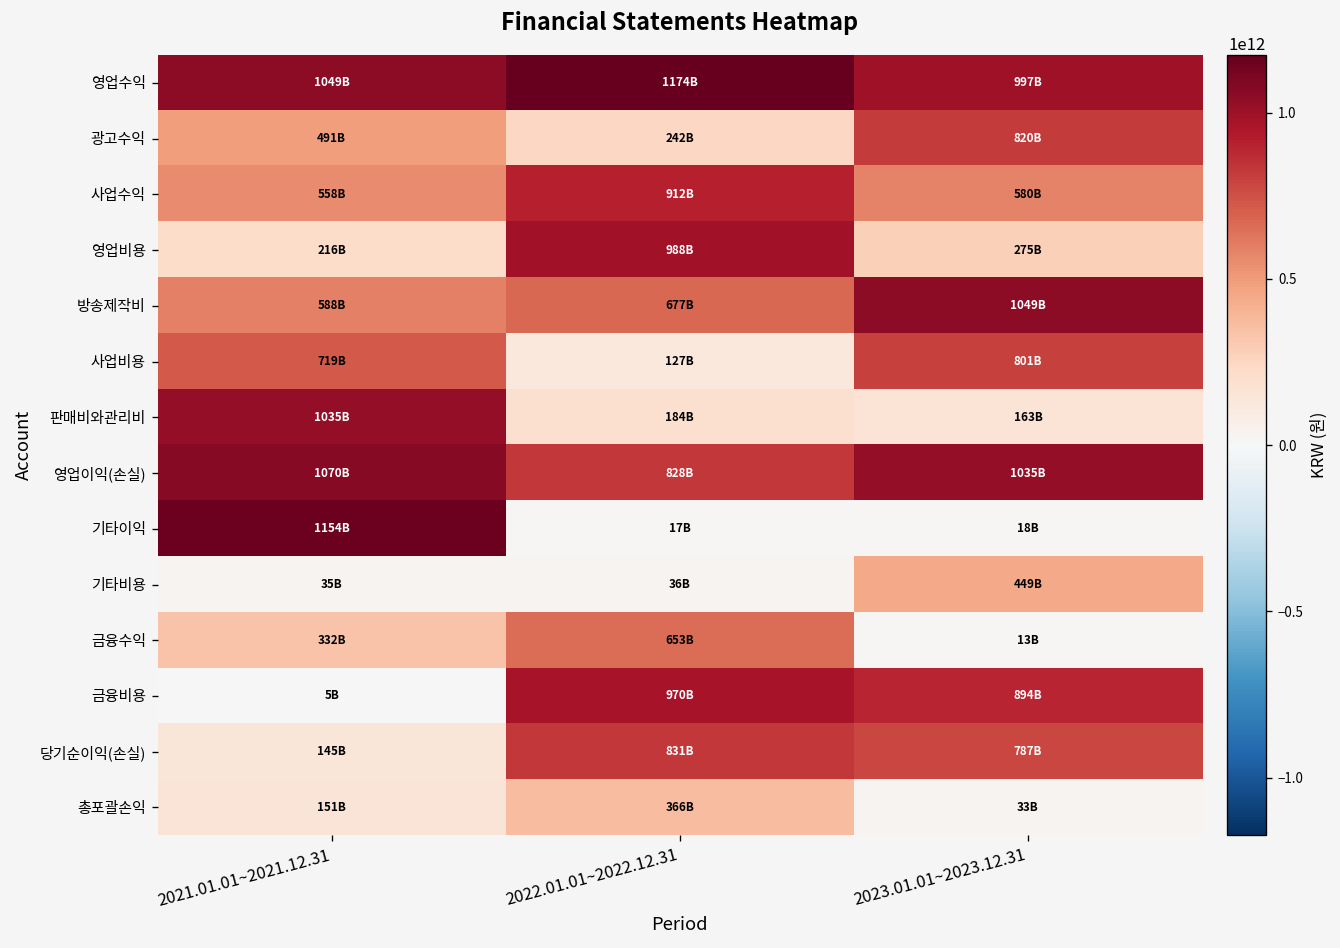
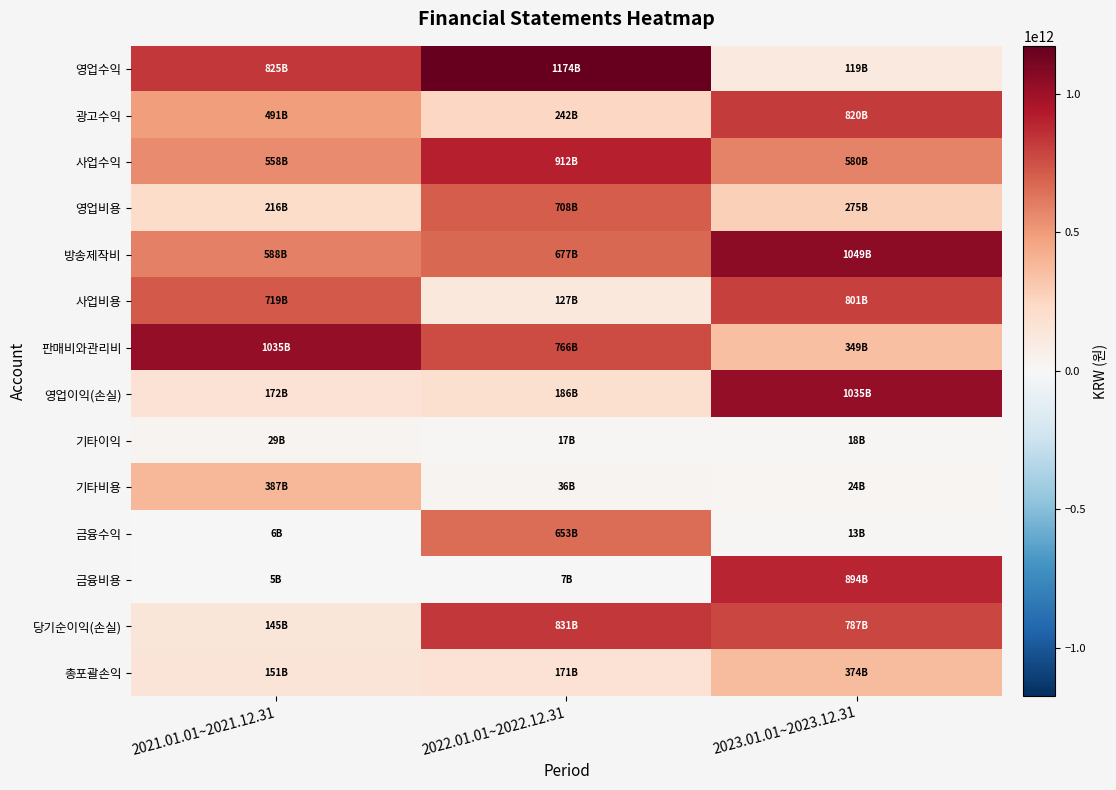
영업수익, 2021.01.01~2021.12.31: 1049B -> 825B
영업수익, 2023.01.01~2023.12.31: 997B -> 119B
영업비용, 2022.01.01~2022.12.31: 988B -> 708B
판매비와관리비, 2022.01.01~2022.12.31: 184B -> 766B
판매비와관리비, 2023.01.01~2023.12.31: 163B -> 349B
영업이익(손실), 2021.01.01~2021.12.31: 1070B -> 172B
영업이익(손실), 2022.01.01~2022.12.31: 828B -> 186B
기타이익, 2021.01.01~2021.12.31: 1154B -> 29B
기타비용, 2021.01.01~2021.12.31: 35B -> 387B
기타비용, 2023.01.01~2023.12.31: 449B -> 24B
금융수익, 2021.01.01~2021.12.31: 332B -> 6B
금융비용, 2022.01.01~2022.12.31: 970B -> 7B
총포괄손익, 2022.01.01~2022.12.31: 366B -> 171B
총포괄손익, 2023.01.01~2023.12.31: 33B -> 374B
